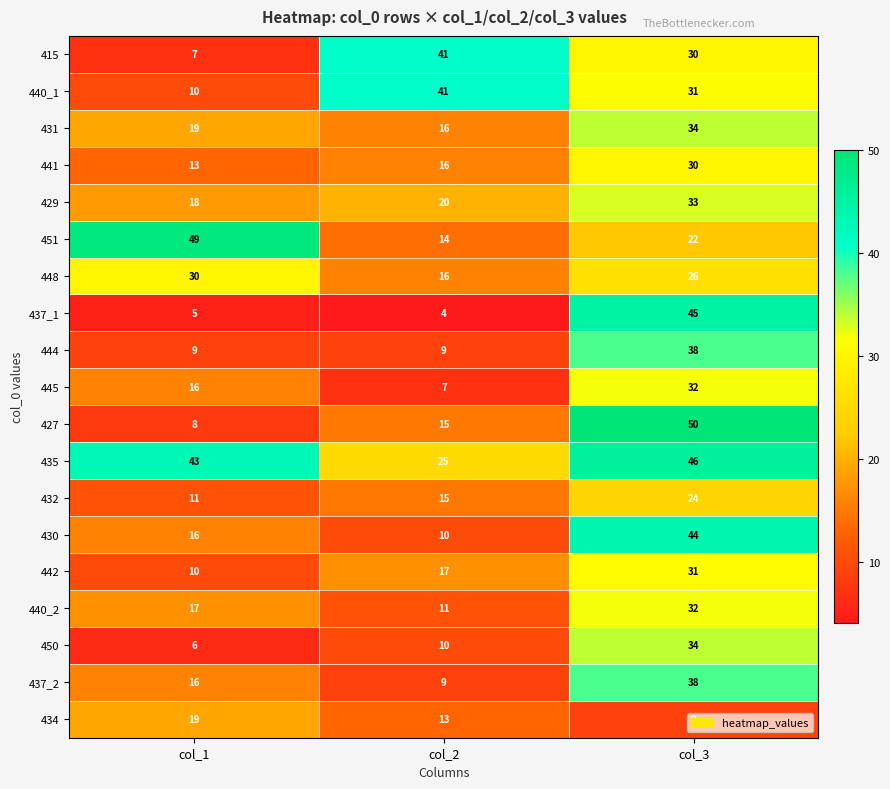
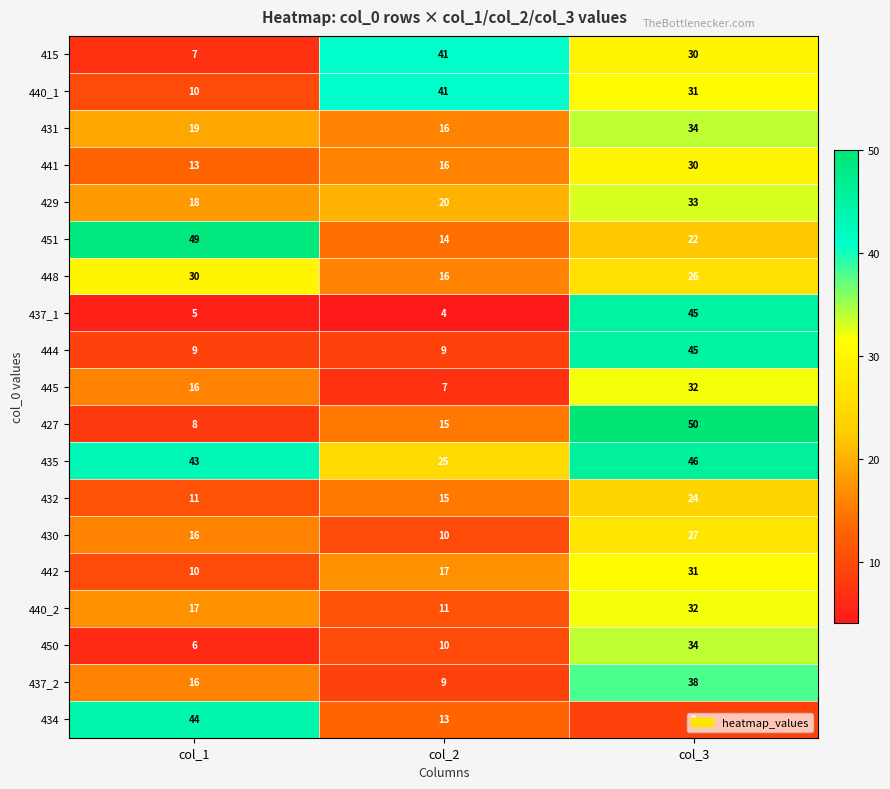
444, col_3: 38 -> 45
430, col_3: 44 -> 27
434, col_1: 19 -> 44
